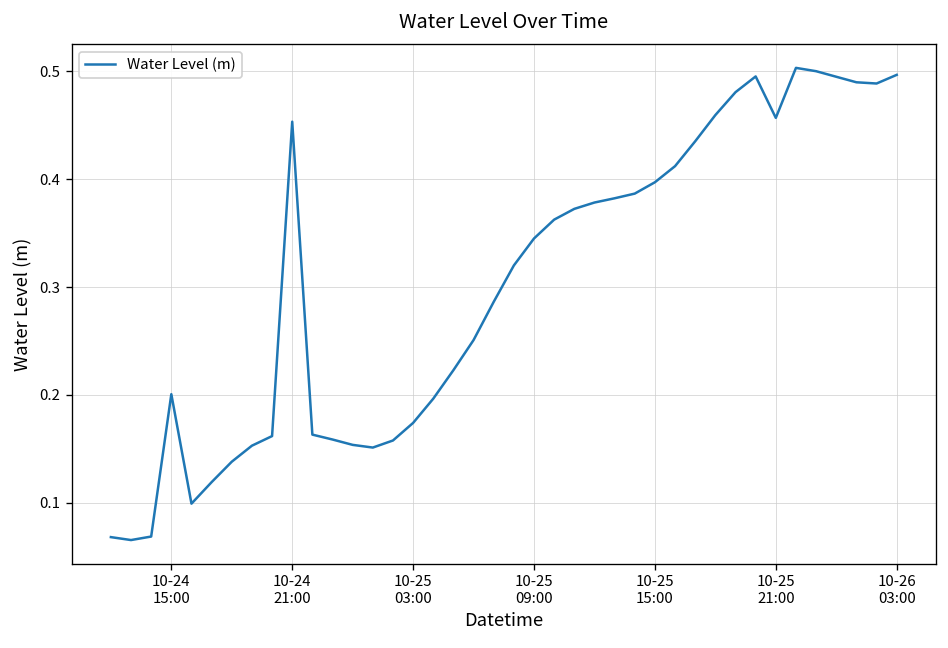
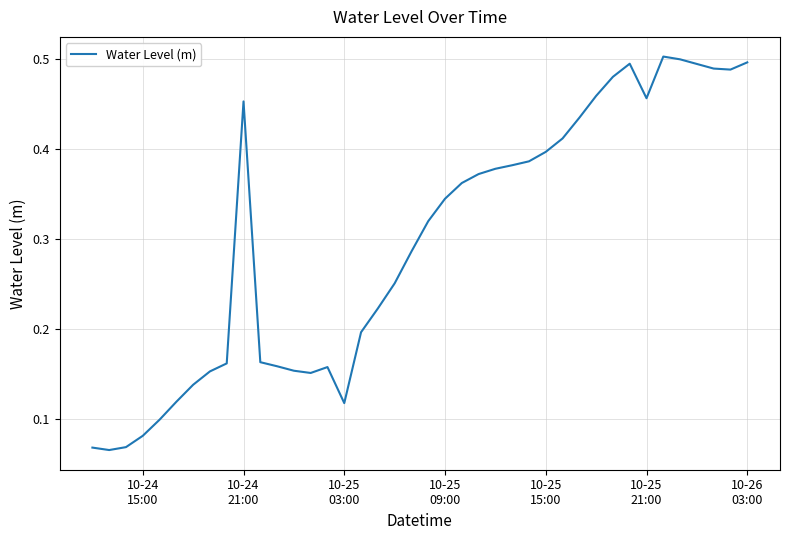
10-24 15:00: 0.20 -> 0.08
10-25 03:00: 0.17 -> 0.12
